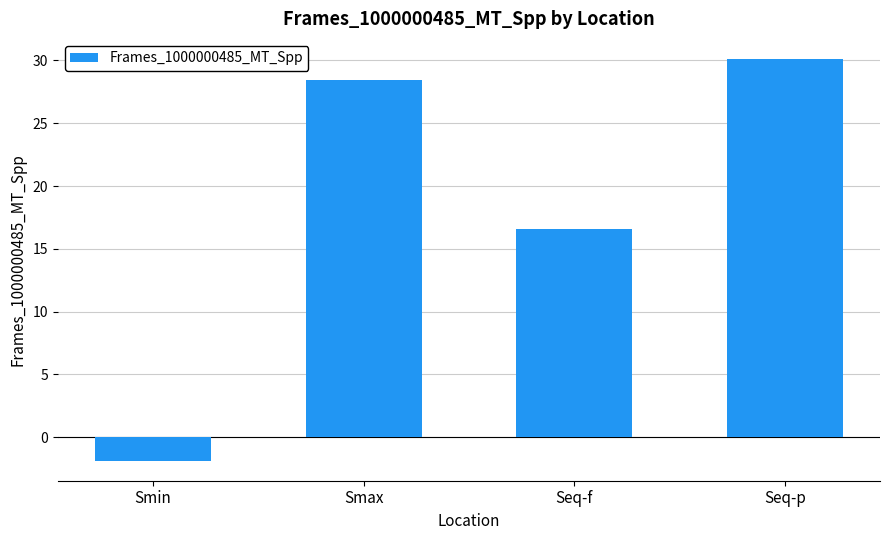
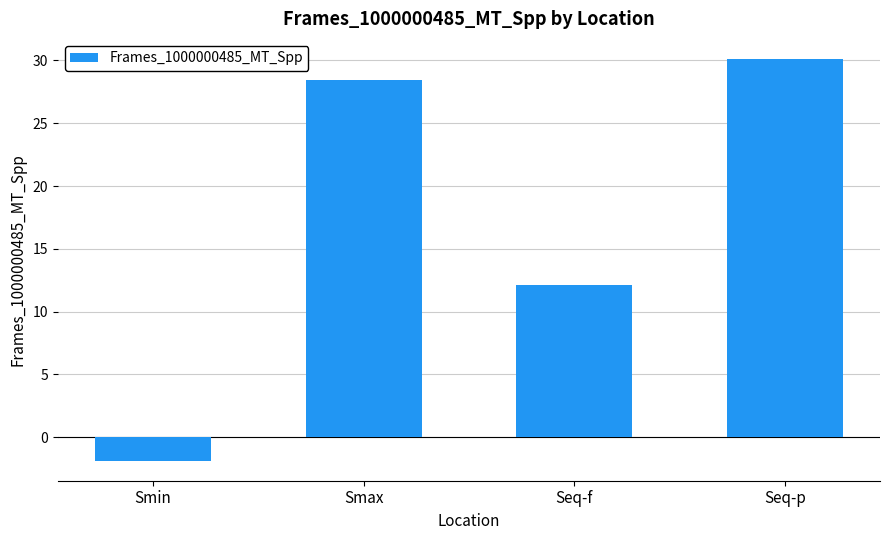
Seq-f: 16.6 -> 12.1
